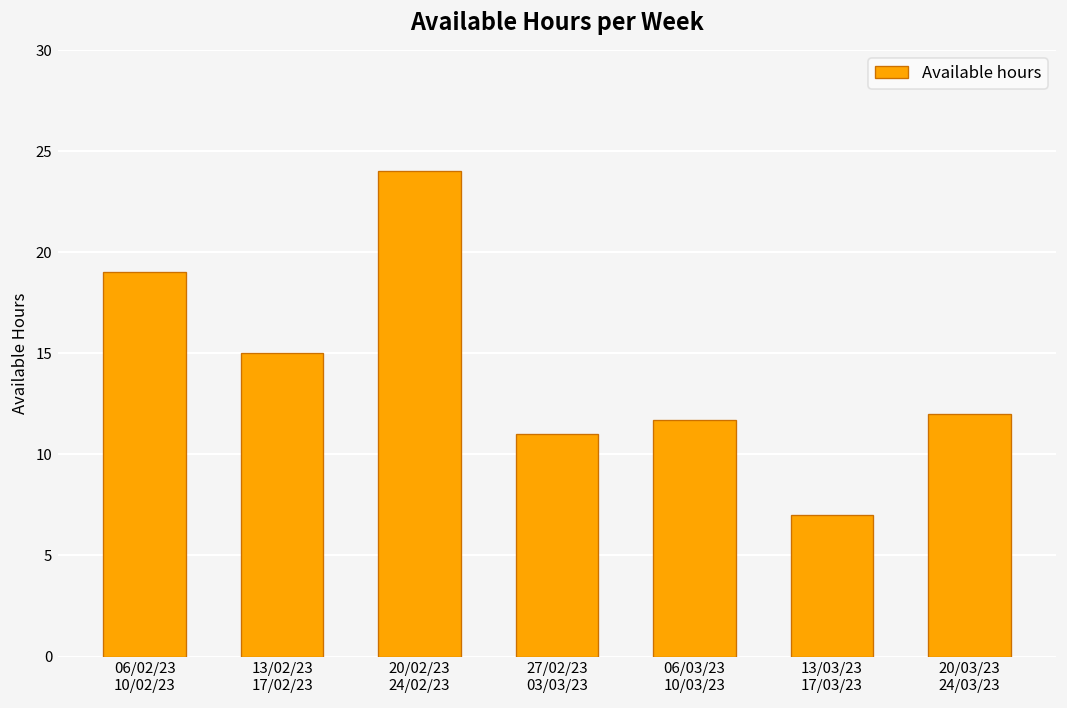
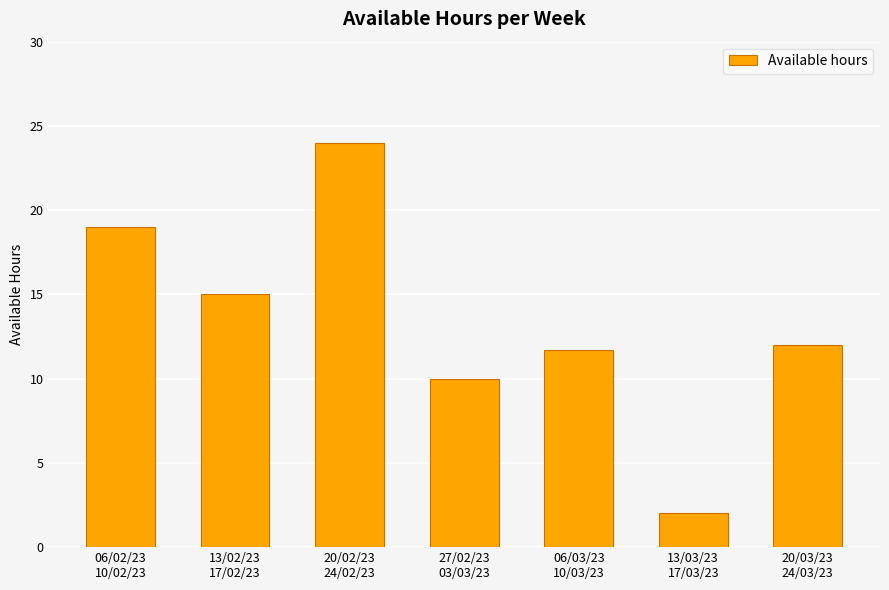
27/02/23 03/03/23: 11 -> 10
13/03/23 17/03/23: 7 -> 2
